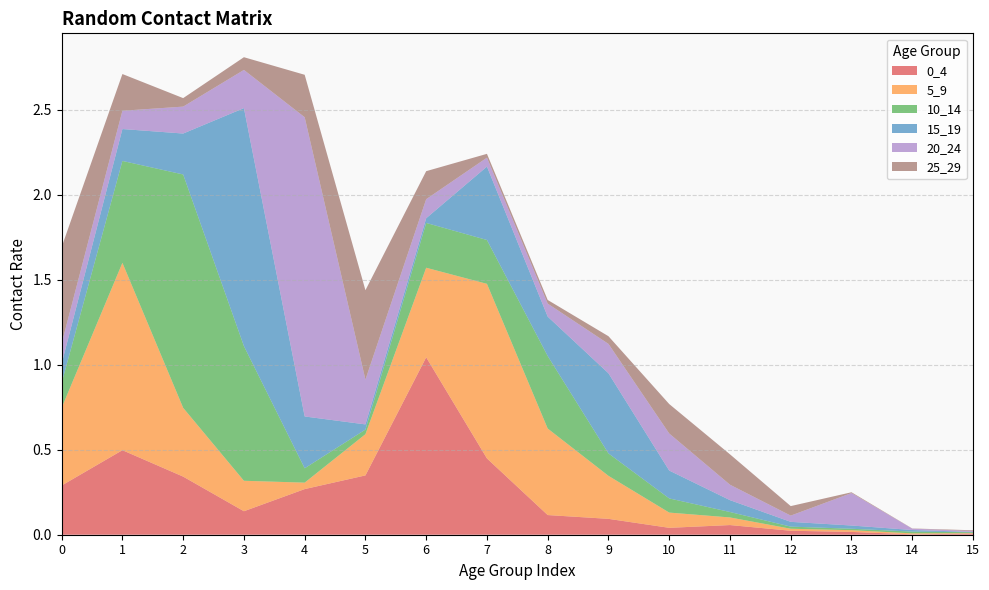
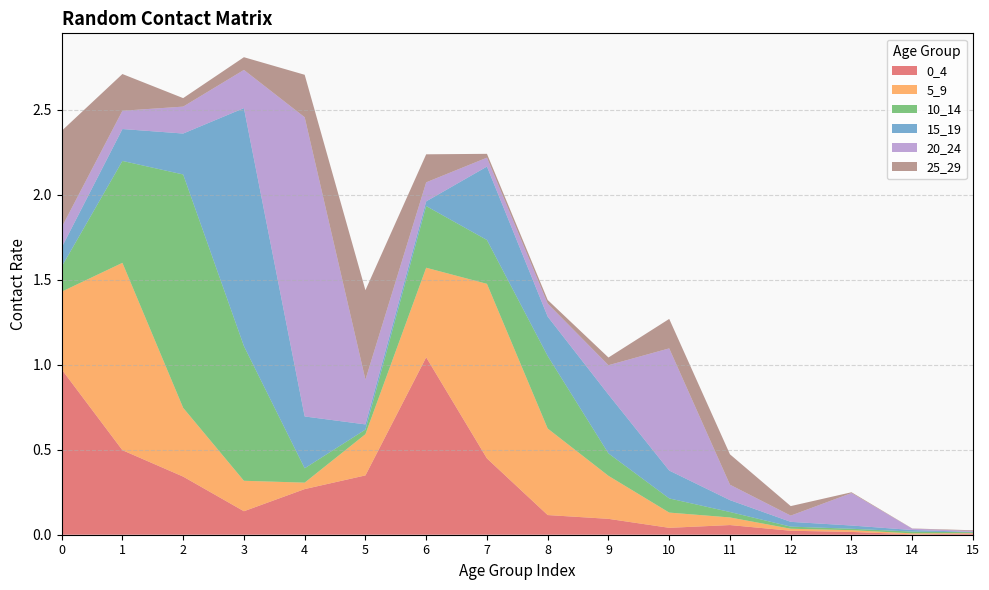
0_4, 0: 0.29 -> 0.97
10_14, 6: 0.26 -> 0.36
15_19, 9: 0.47 -> 0.35
20_24, 10: 0.22 -> 0.72
